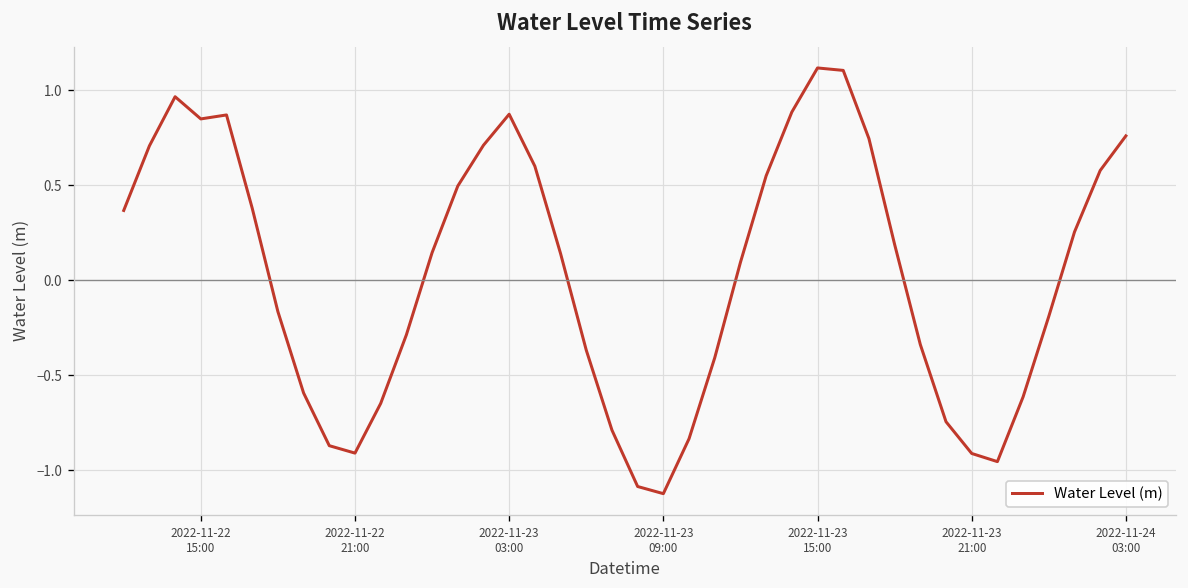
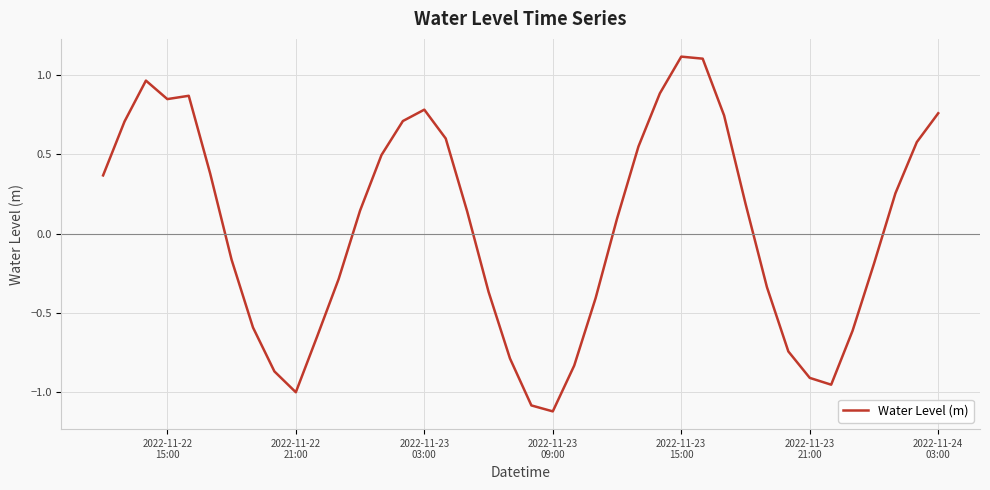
2022-11-22 21:00: -0.91 -> -1.00
2022-11-23 03:00: 0.87 -> 0.78
